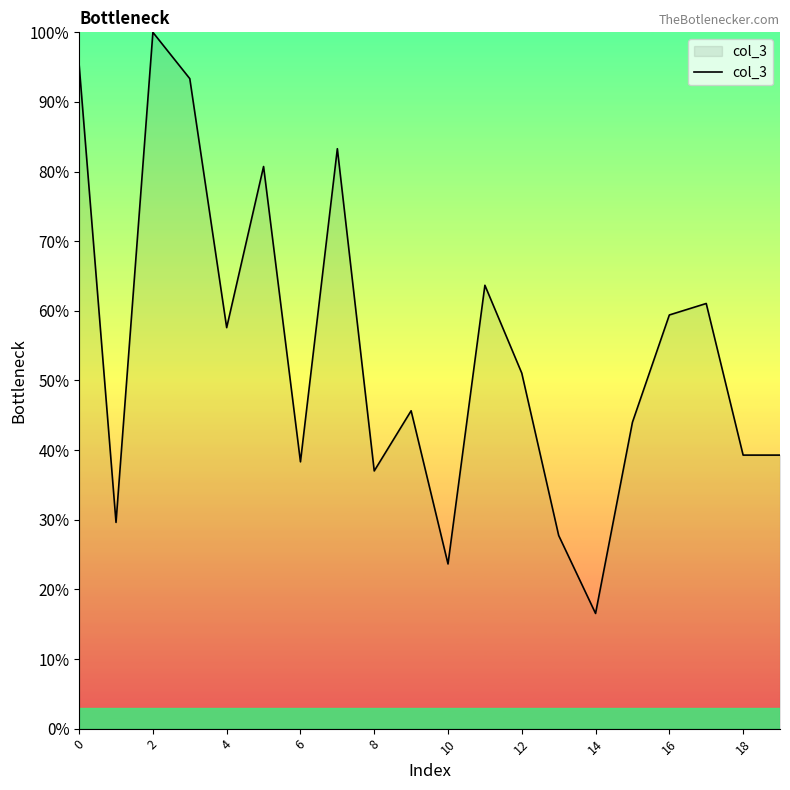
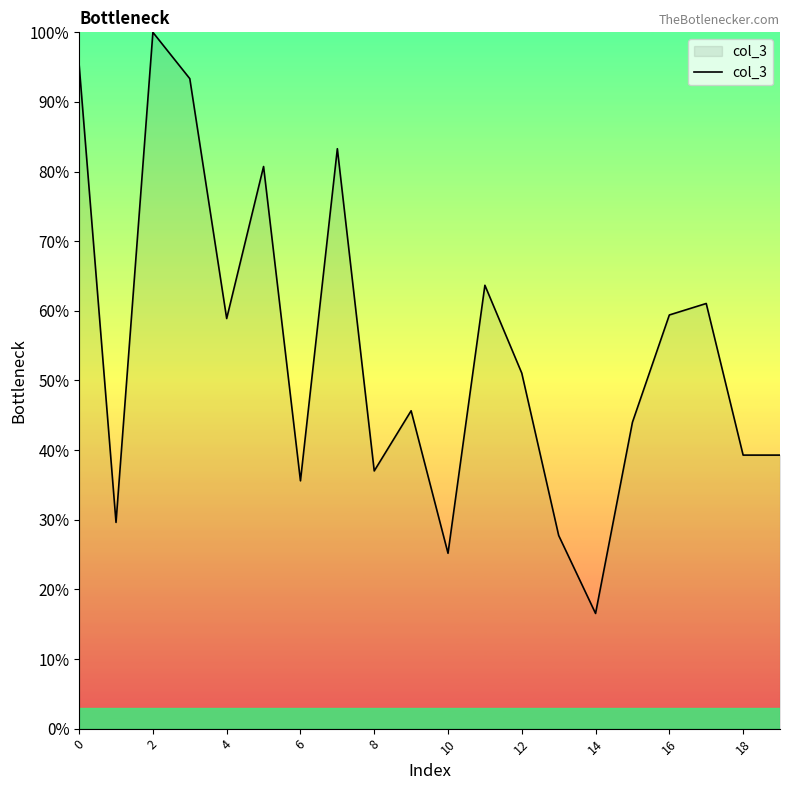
4: 58% -> 59%
6: 38% -> 36%
10: 24% -> 25%
